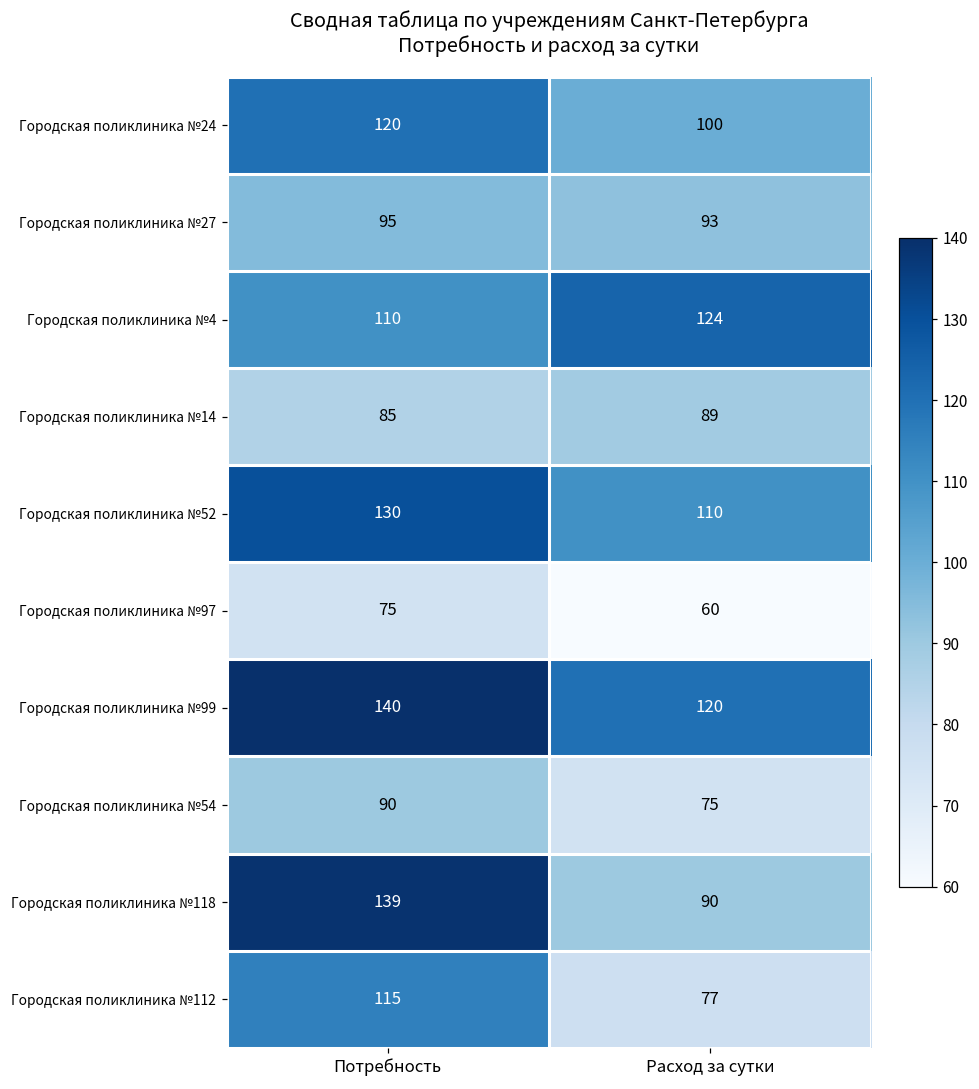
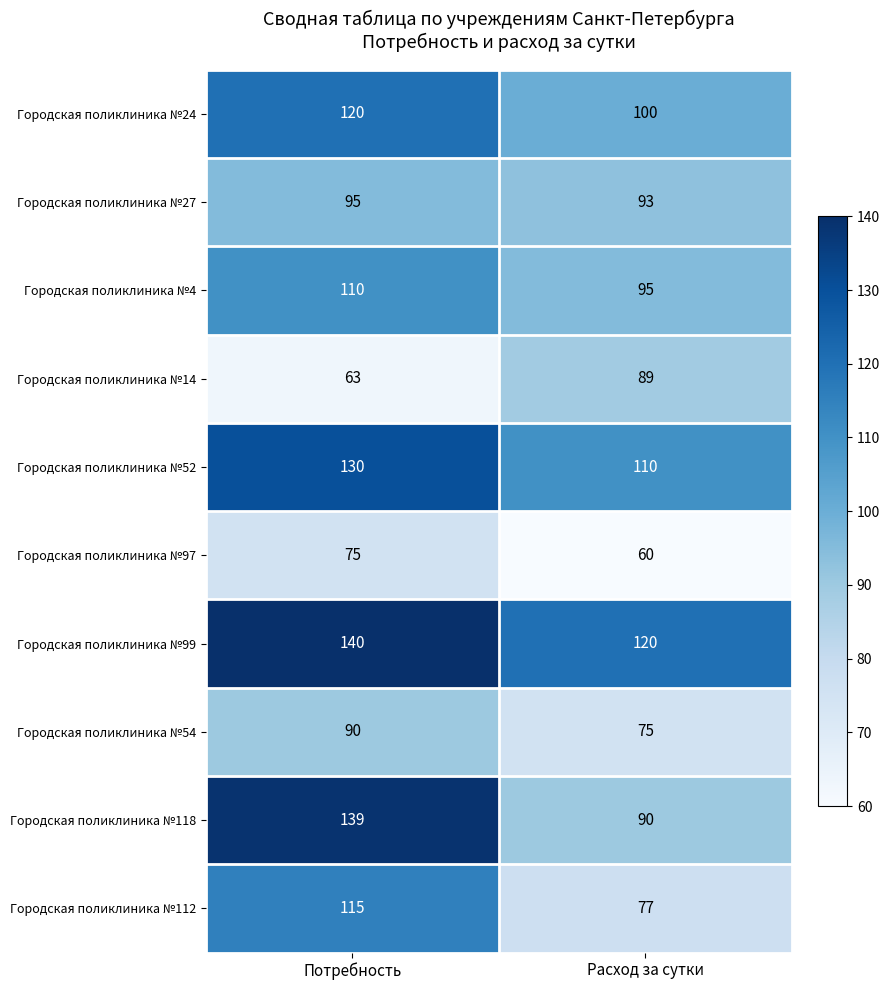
Городская поликлиника №4, Расход за сутки: 124 -> 95
Городская поликлиника №14, Потребность: 85 -> 63
